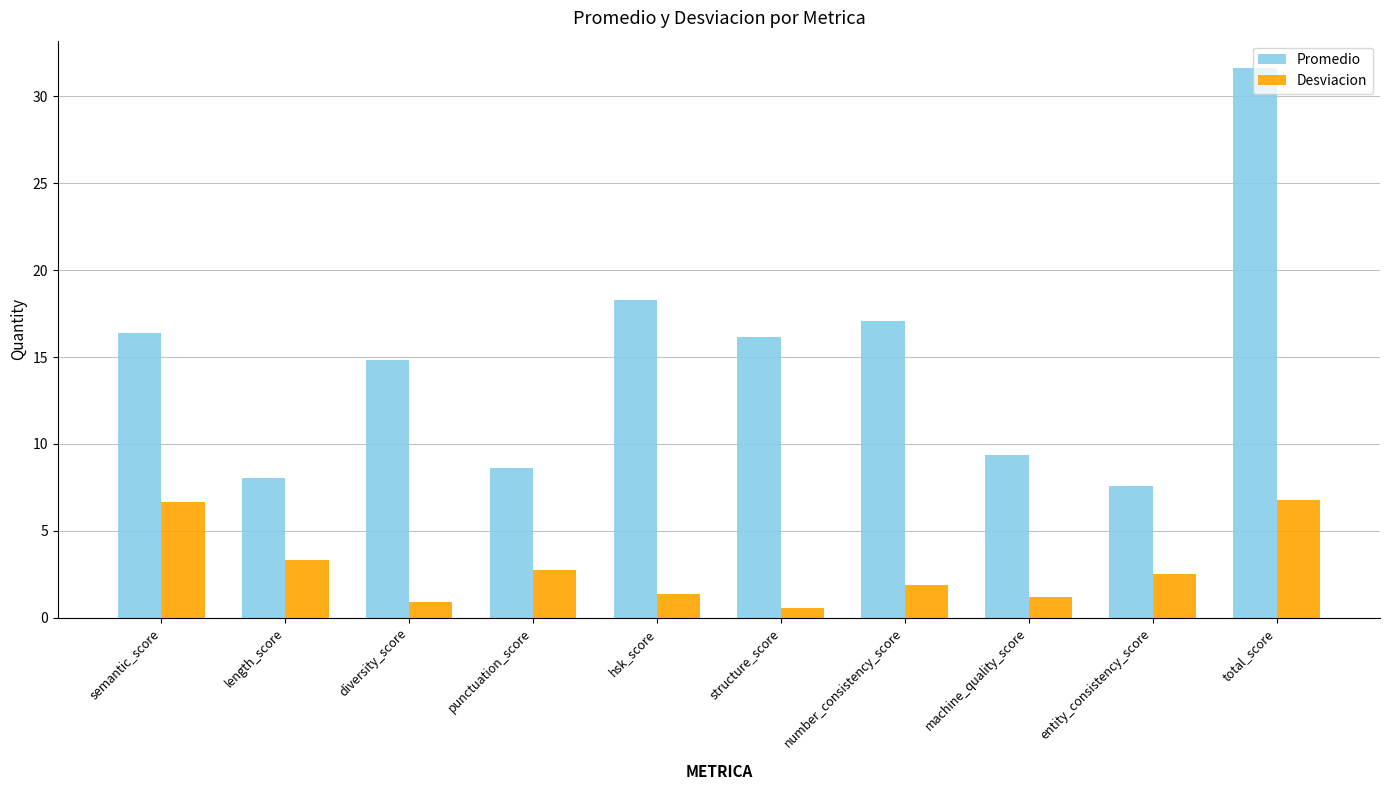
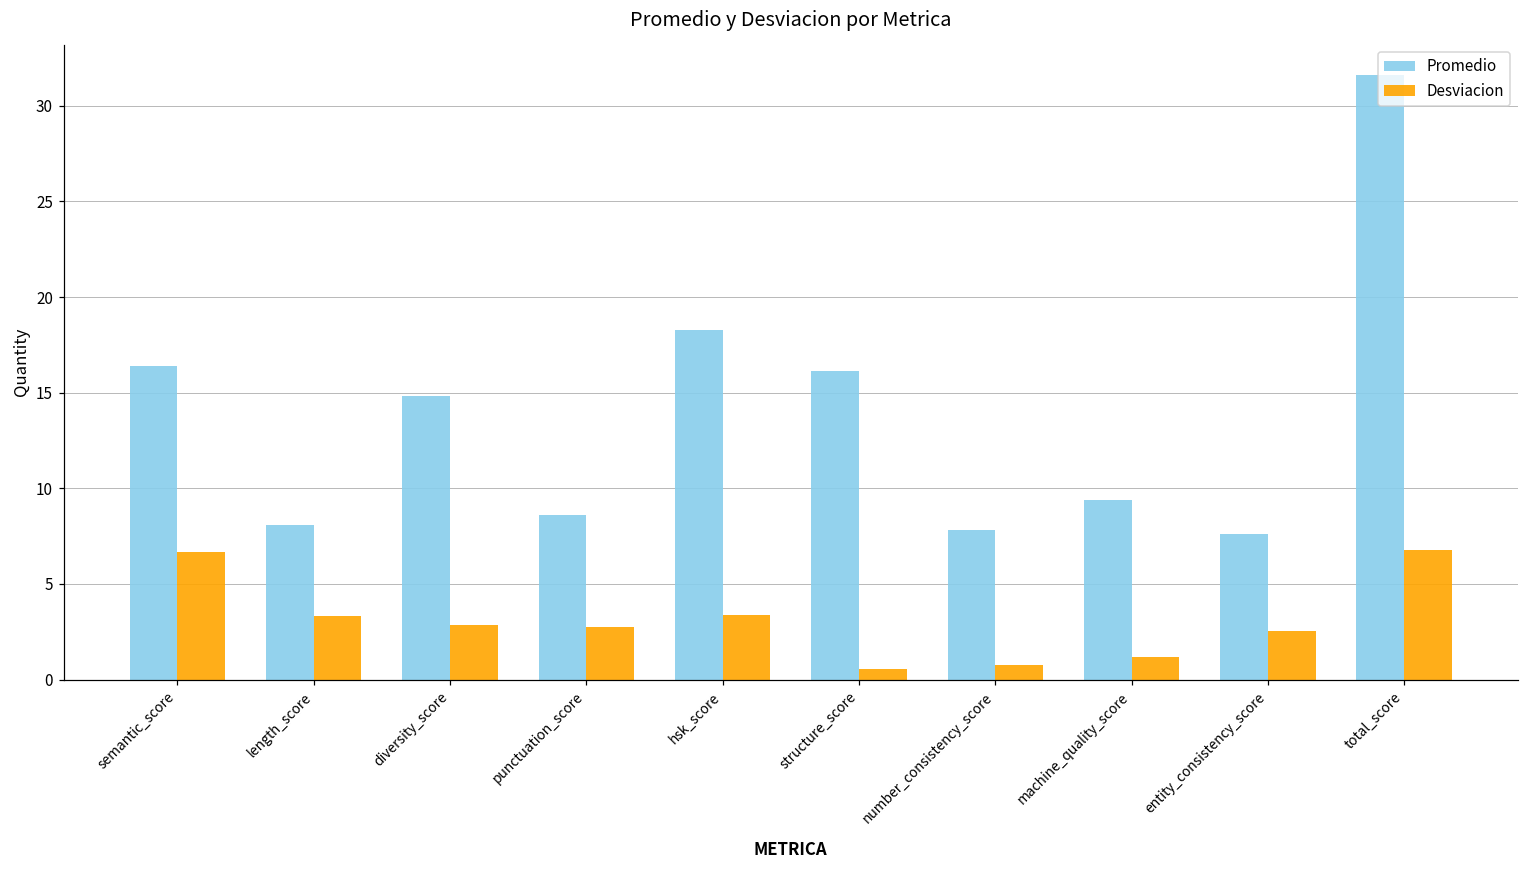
Desviacion, diversity_score: 0.9 -> 2.8
Desviacion, hsk_score: 1.4 -> 3.4
Promedio, number_consistency_score: 17.1 -> 7.8
Desviacion, number_consistency_score: 1.9 -> 0.8
